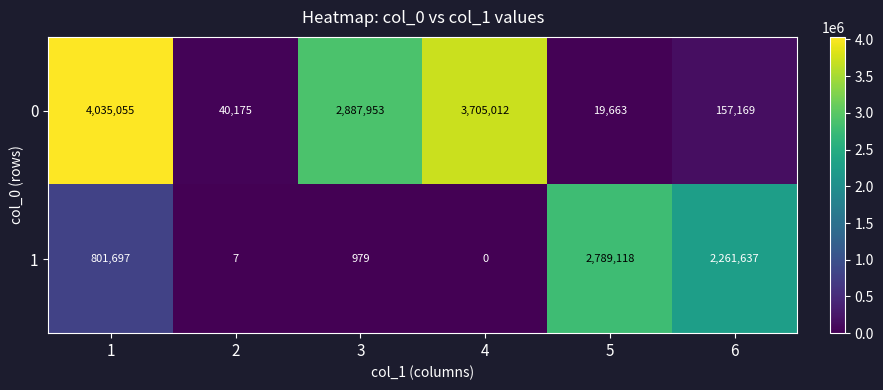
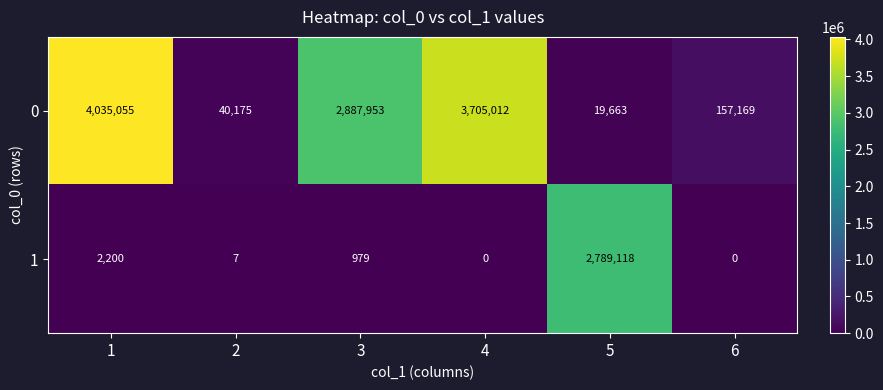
1, 1: 801,697 -> 2,200
1, 6: 2,261,637 -> 0
